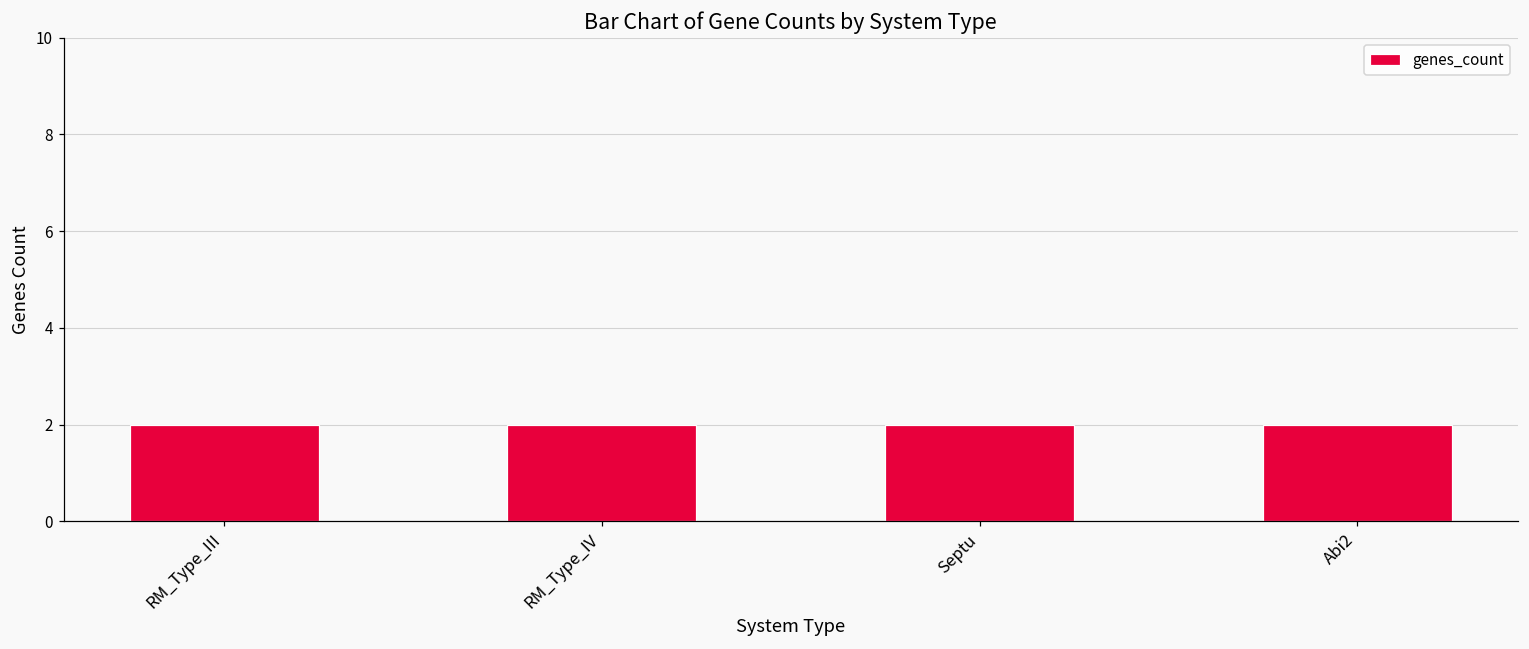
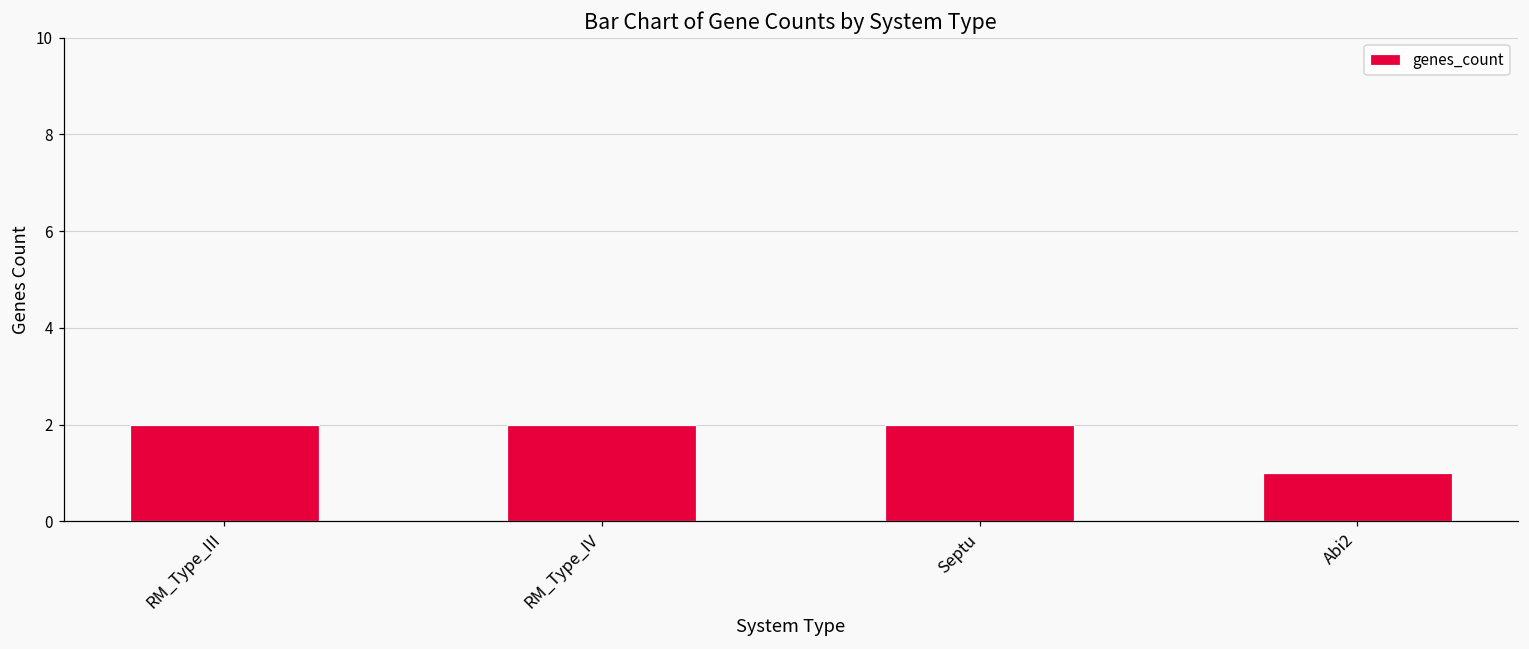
Abi2: 2 -> 1
